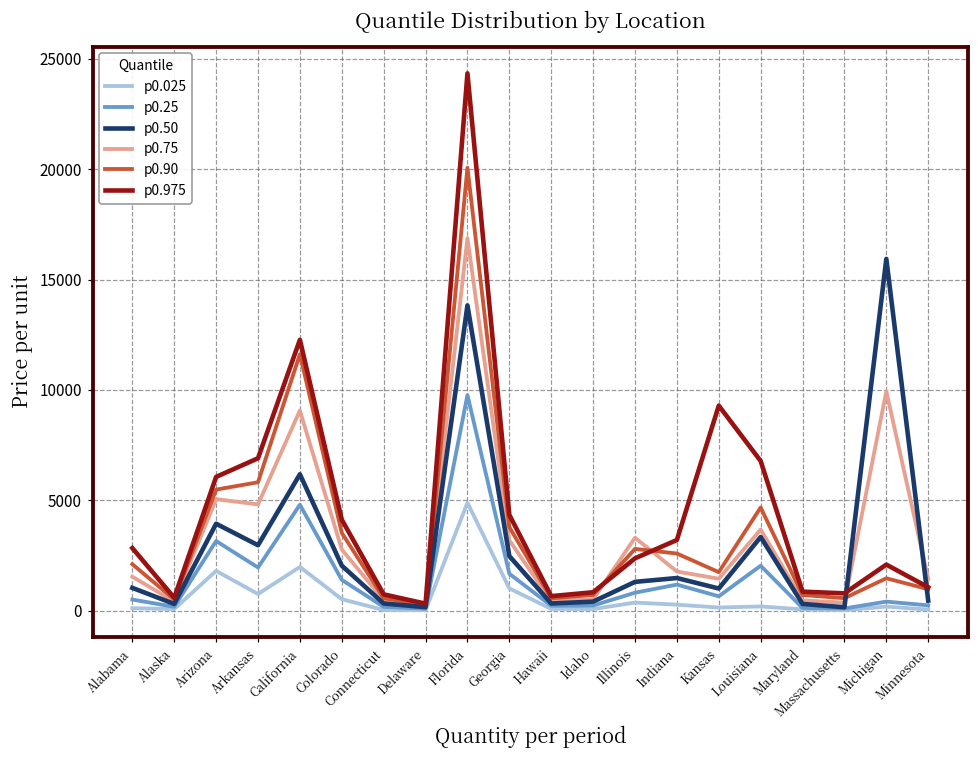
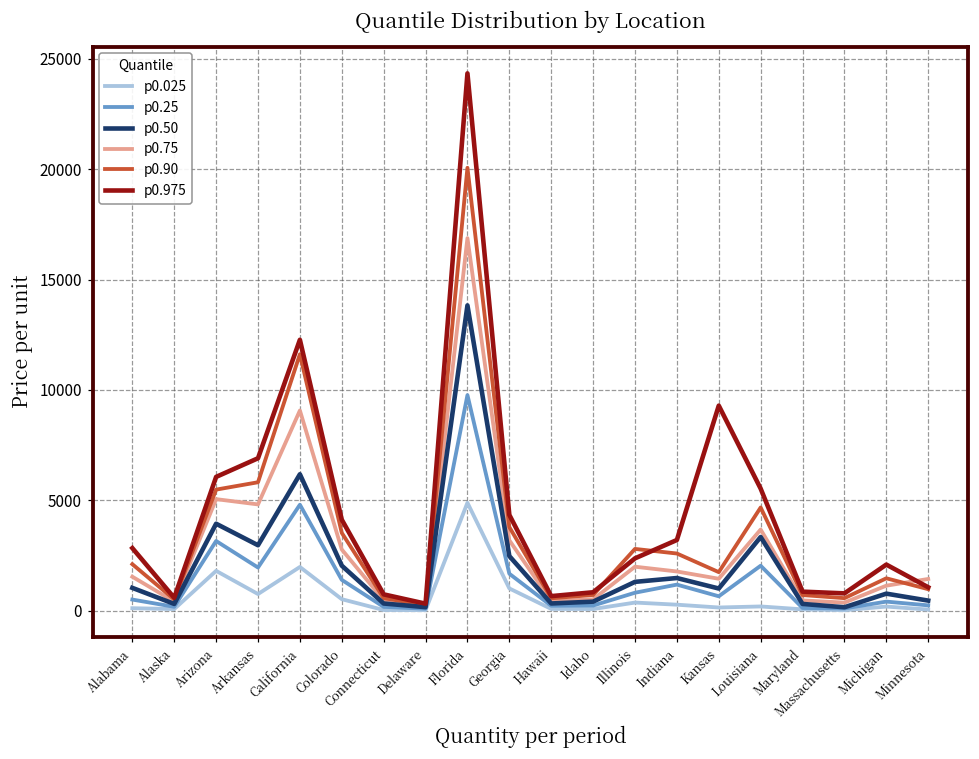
p0.75, Illinois: 3300 -> 2000
p0.975, Louisiana: 6800 -> 5500
p0.50, Michigan: 15900 -> 800
p0.75, Michigan: 9900 -> 1100
